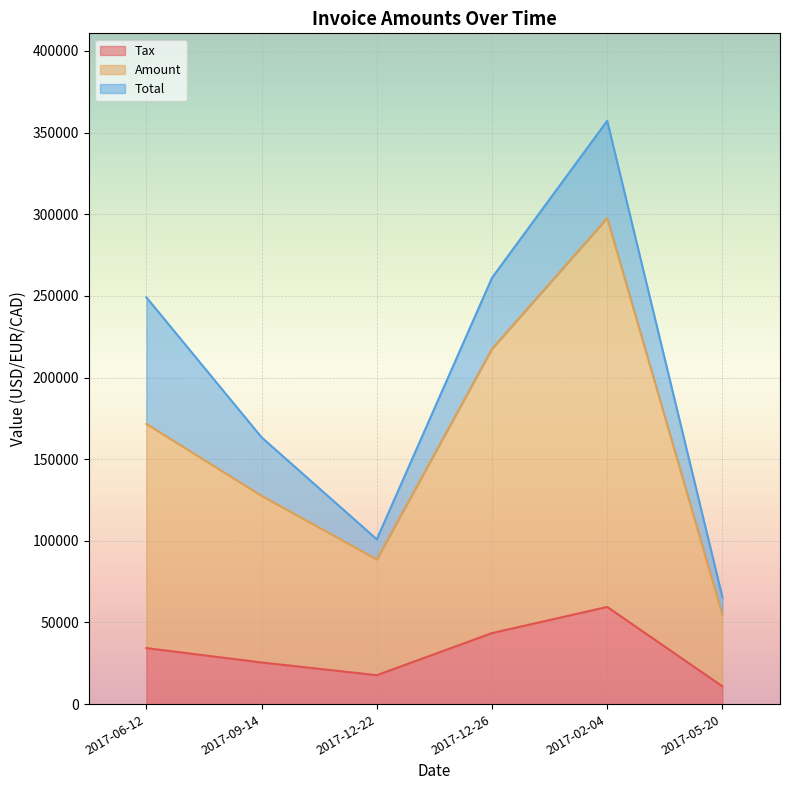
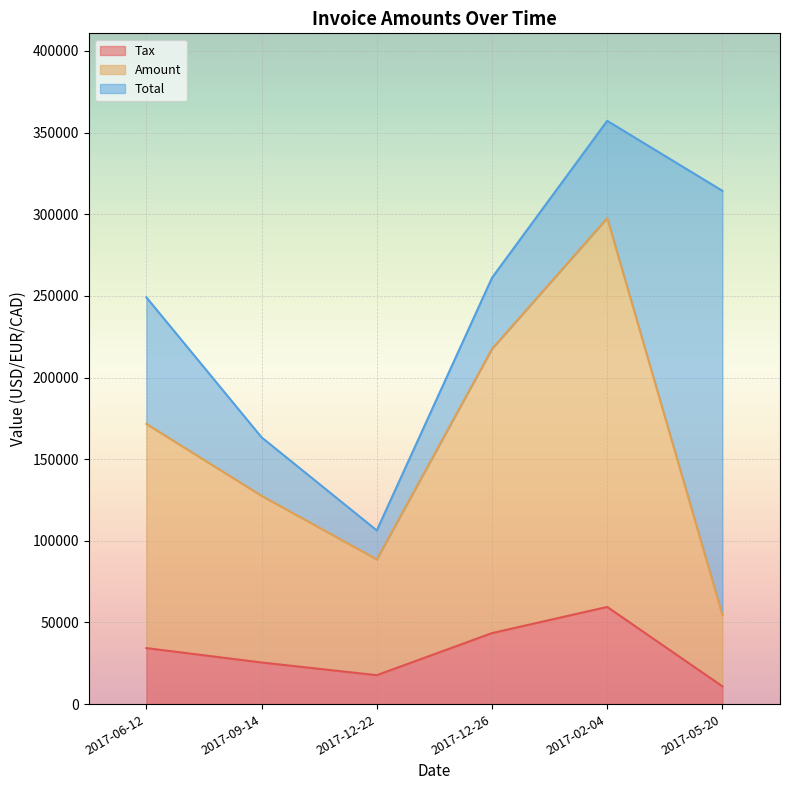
Total, 2017-12-22: 101000 -> 106000
Total, 2017-05-20: 65000 -> 314000
